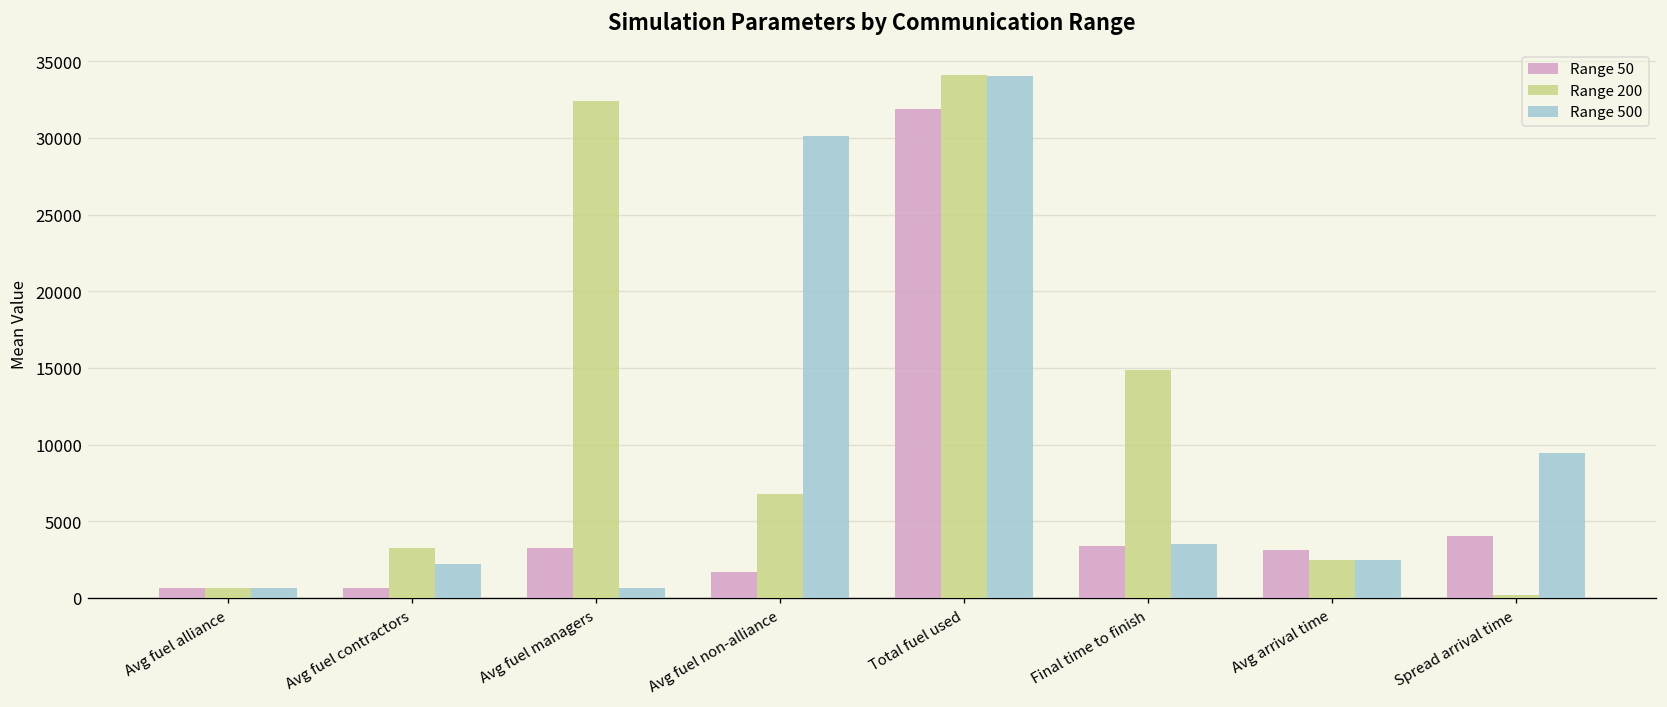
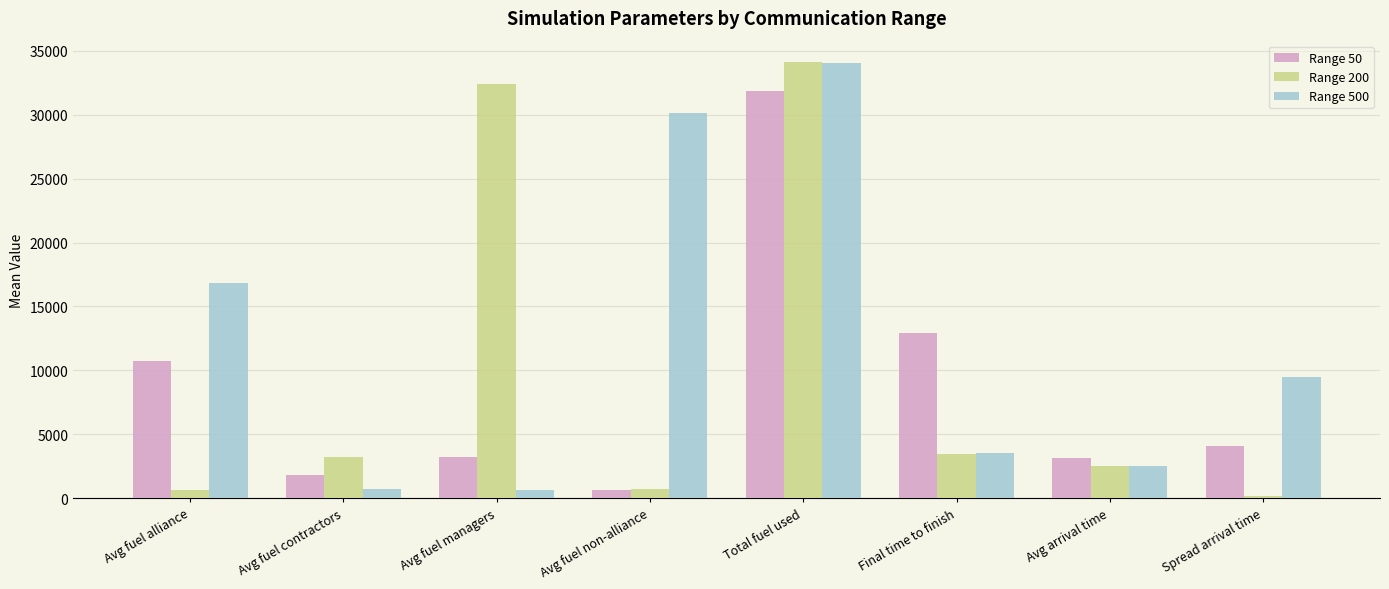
Range 50, Avg fuel alliance: 600 -> 10700
Range 500, Avg fuel alliance: 700 -> 16900
Range 50, Avg fuel contractors: 700 -> 1800
Range 500, Avg fuel contractors: 2200 -> 700
Range 50, Avg fuel non-alliance: 1700 -> 700
Range 200, Avg fuel non-alliance: 6800 -> 700
Range 50, Final time to finish: 3400 -> 12900
Range 200, Final time to finish: 14900 -> 3400
